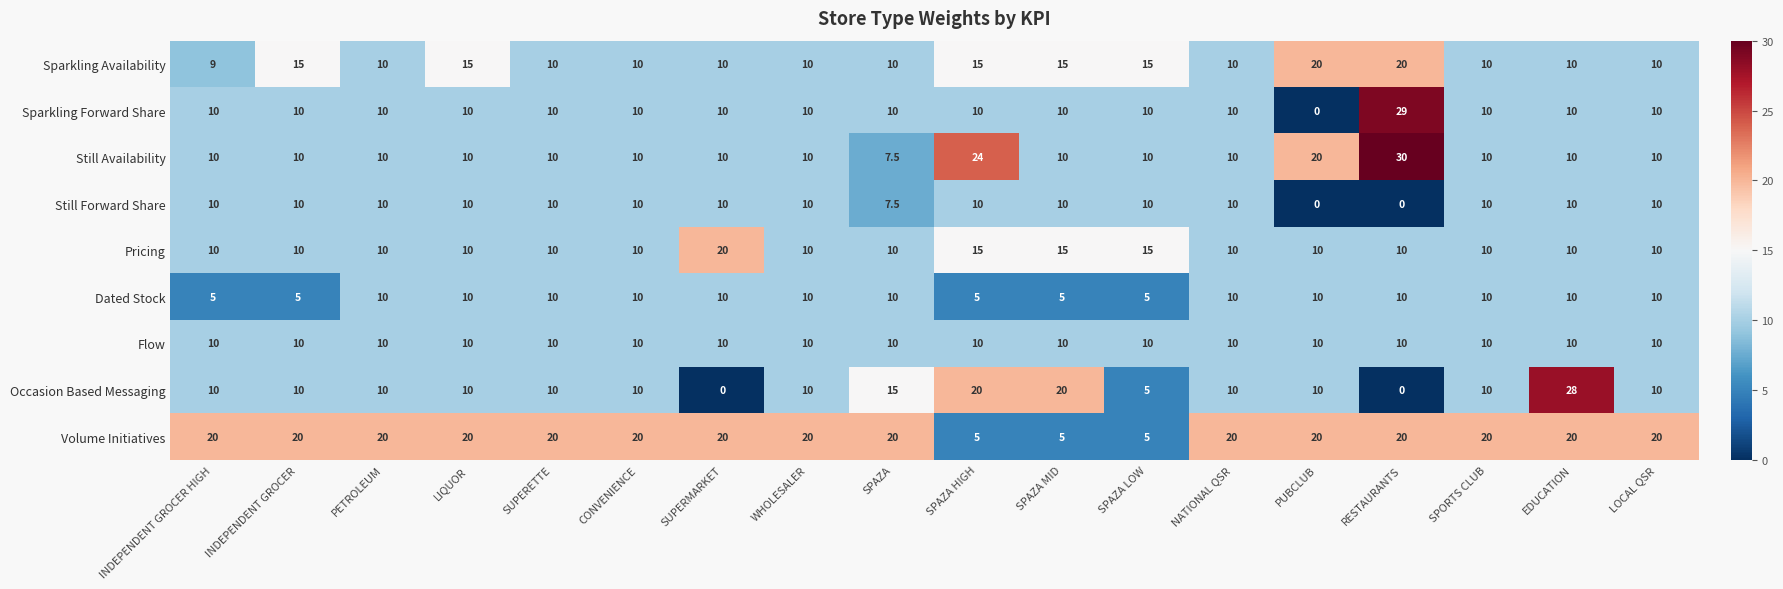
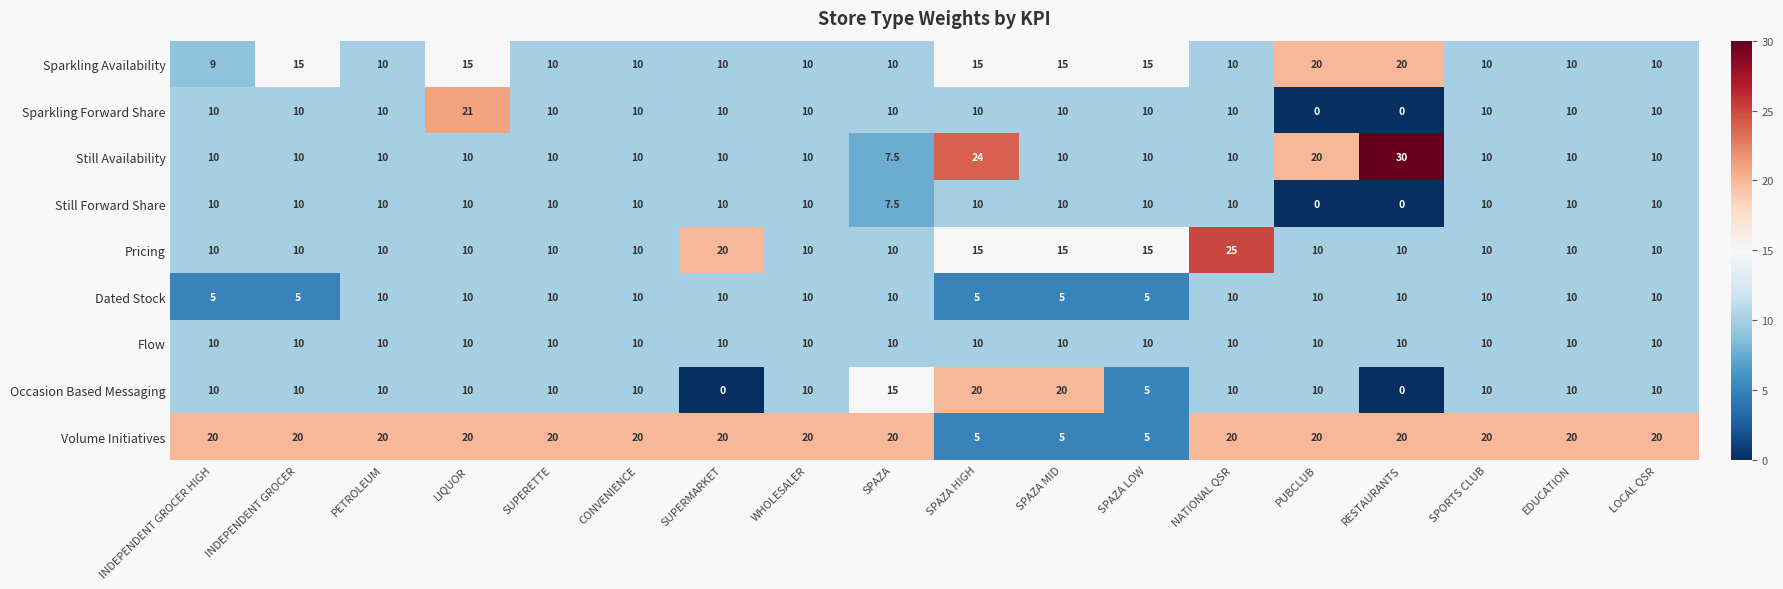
Sparkling Forward Share, LIQUOR: 10 -> 21
Sparkling Forward Share, RESTAURANTS: 29 -> 0
Pricing, NATIONAL QSR: 10 -> 25
Occasion Based Messaging, EDUCATION: 28 -> 10
